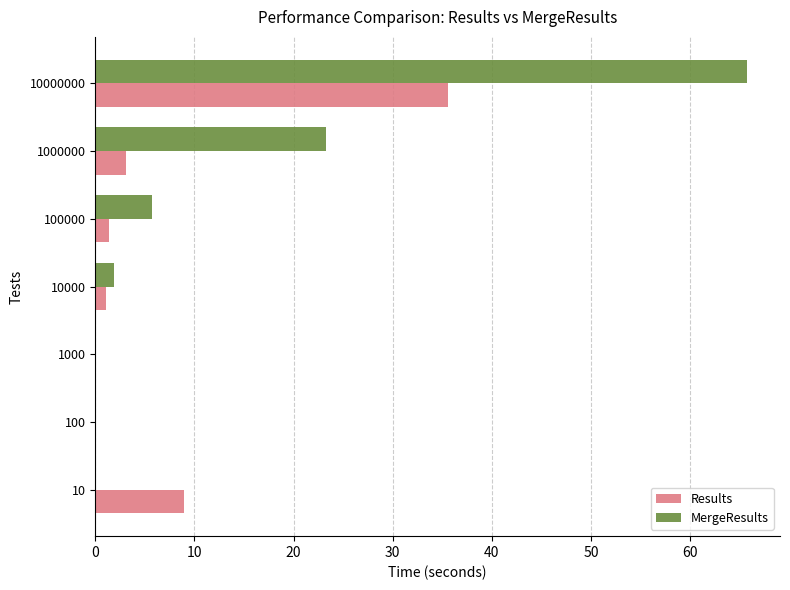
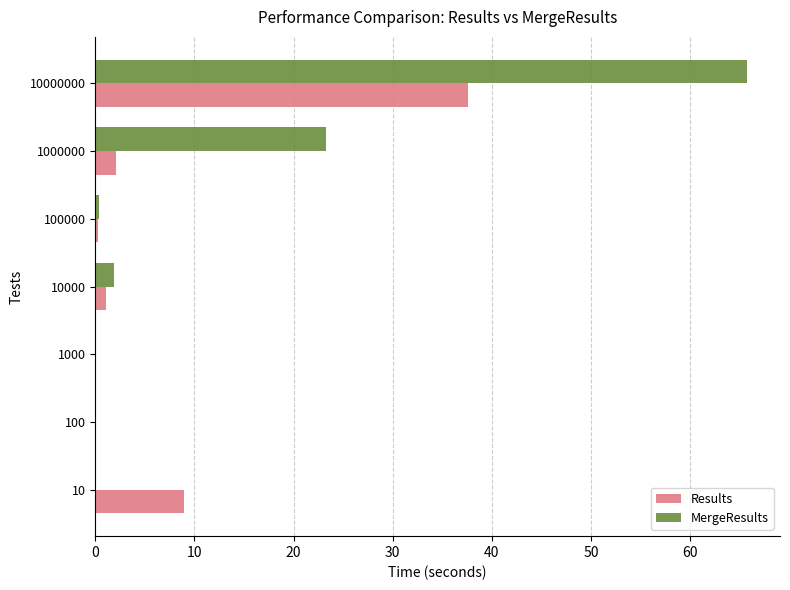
Results, 10000000: 36 -> 38
Results, 1000000: 3 -> 2
MergeResults, 100000: 6 -> 0
Results, 100000: 1 -> 0
